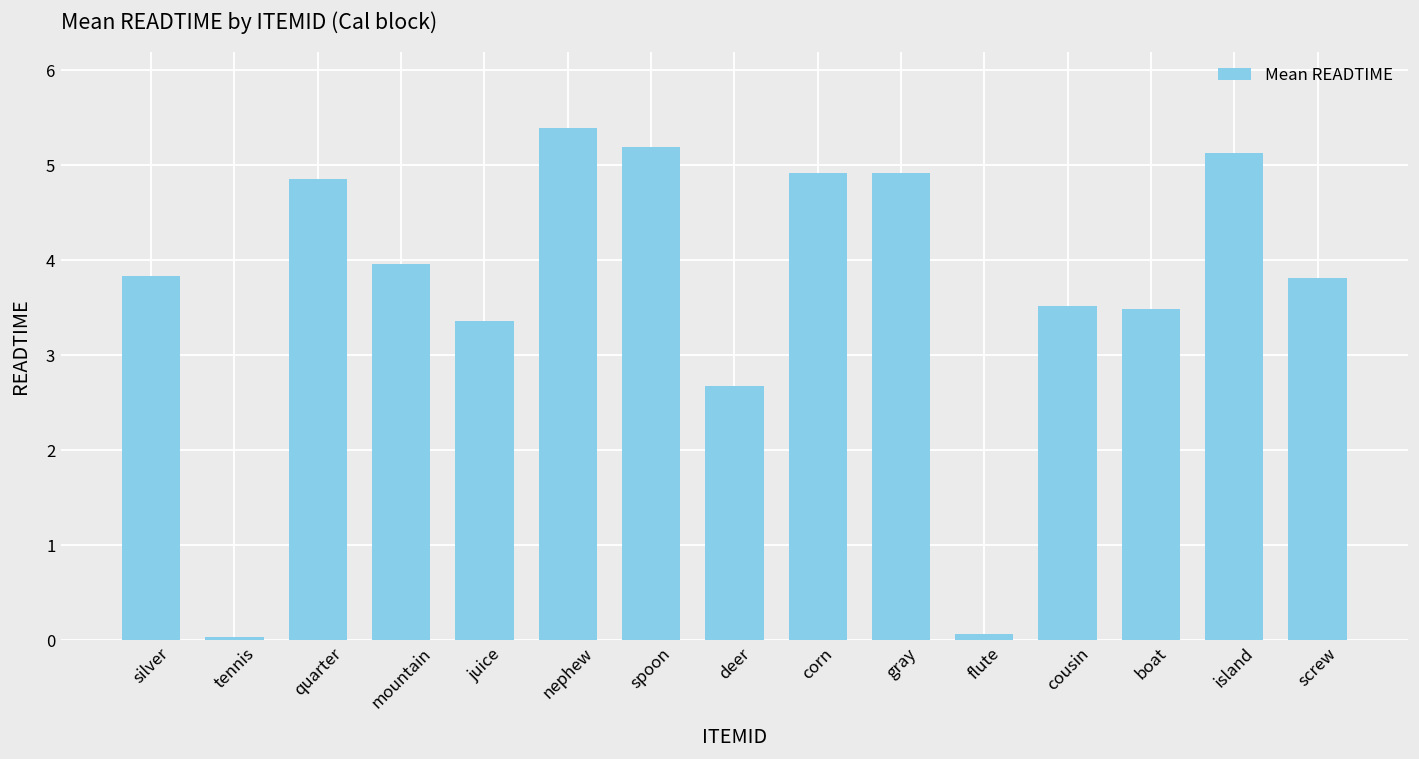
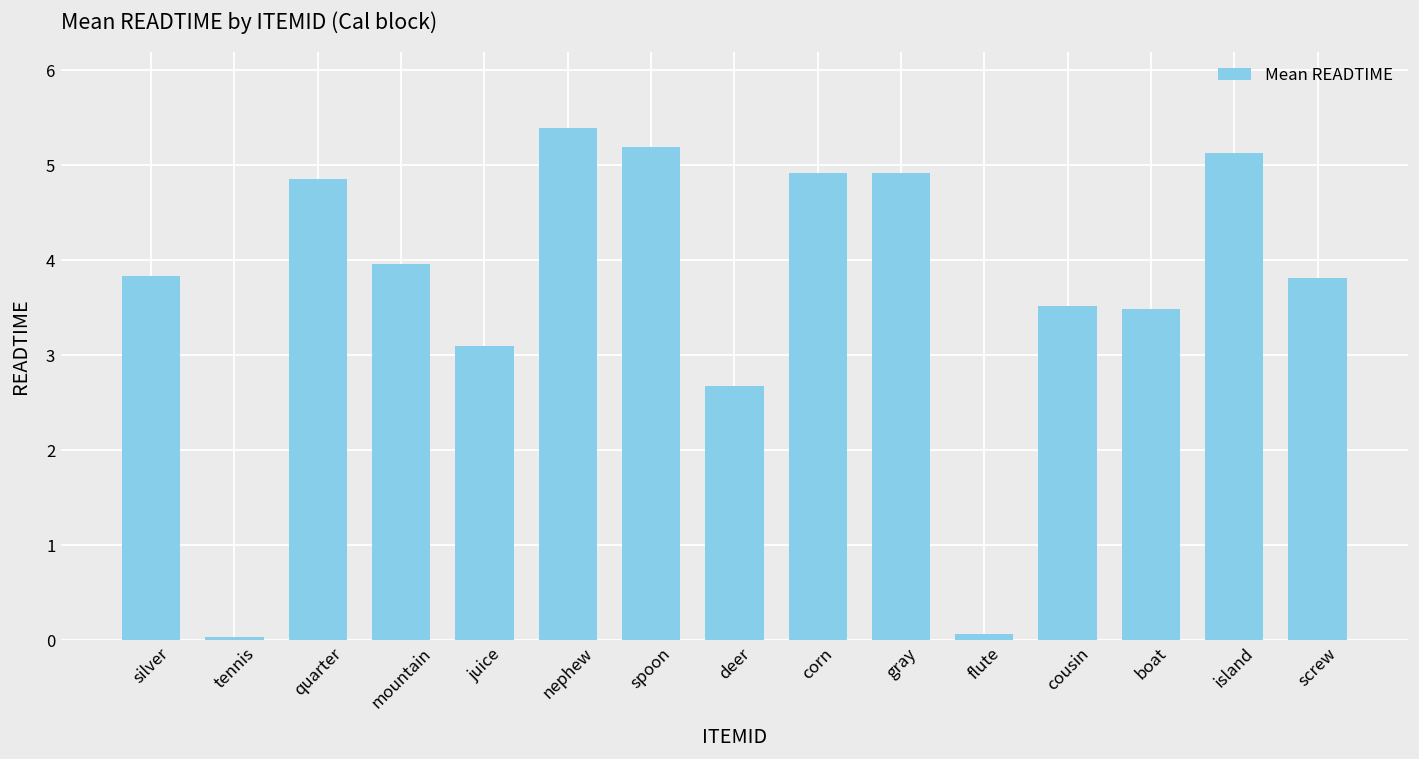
juice: 3.4 -> 3.1
